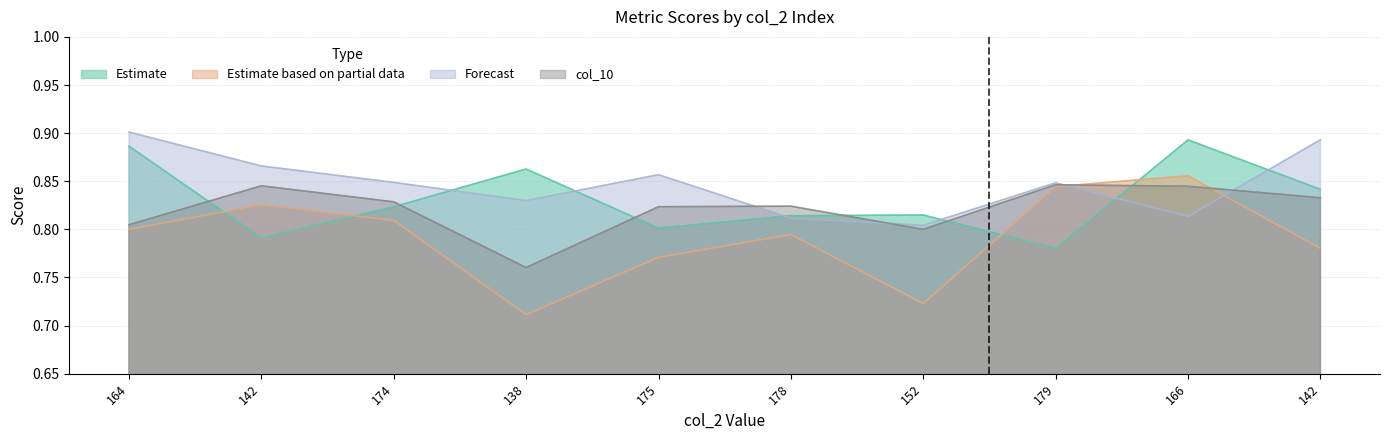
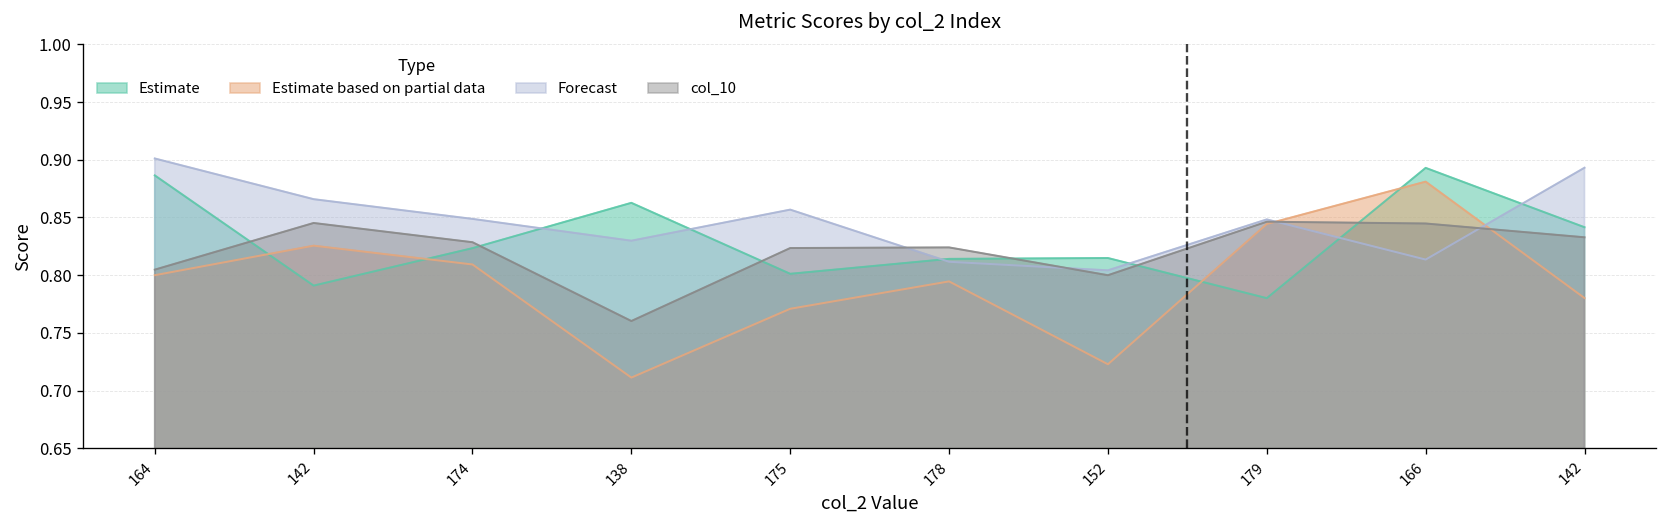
Estimate based on partial data, 166: 0.86 -> 0.88
